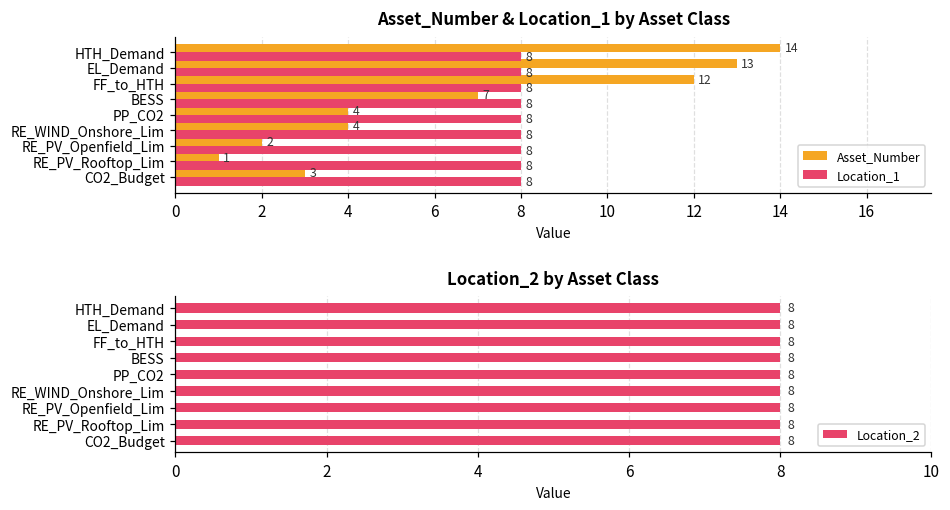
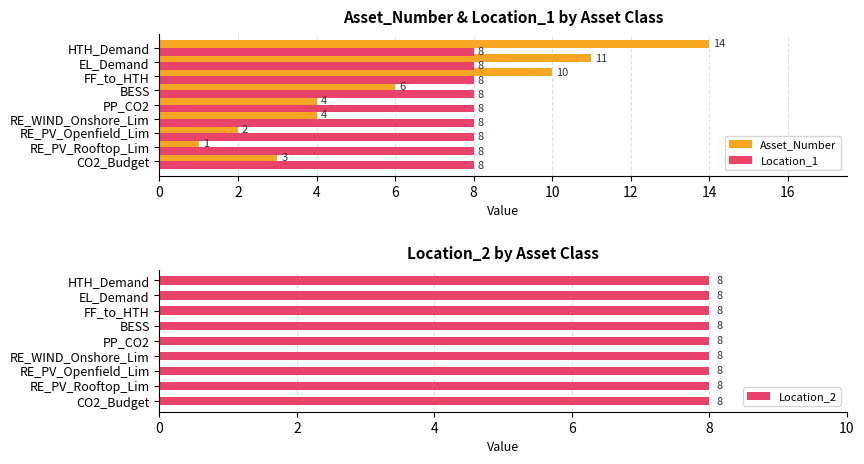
Asset_Number & Location_1 by Asset Class, Asset_Number, EL_Demand: 13 -> 11
Asset_Number & Location_1 by Asset Class, Asset_Number, FF_to_HTH: 12 -> 10
Asset_Number & Location_1 by Asset Class, Asset_Number, BESS: 7 -> 6
